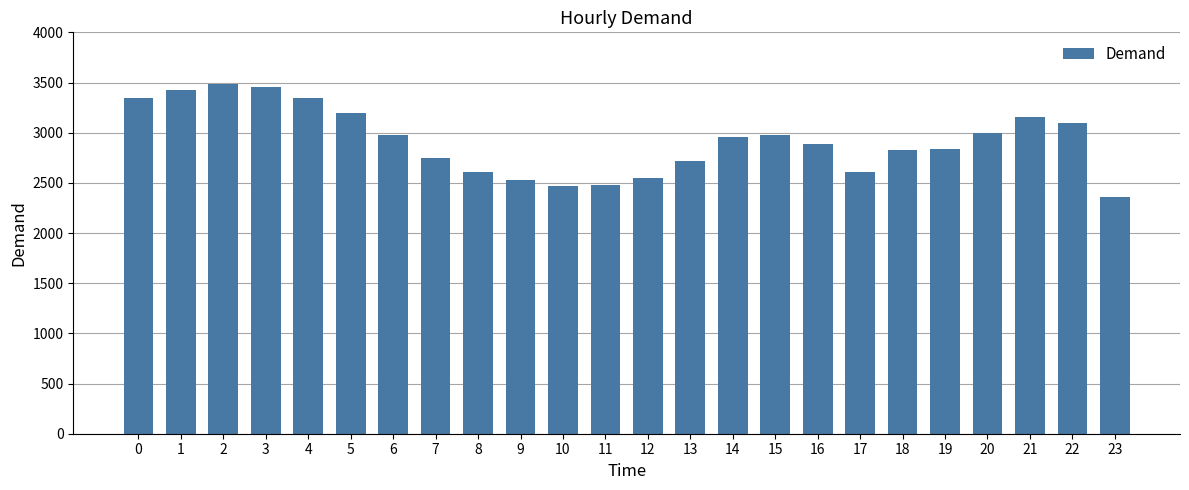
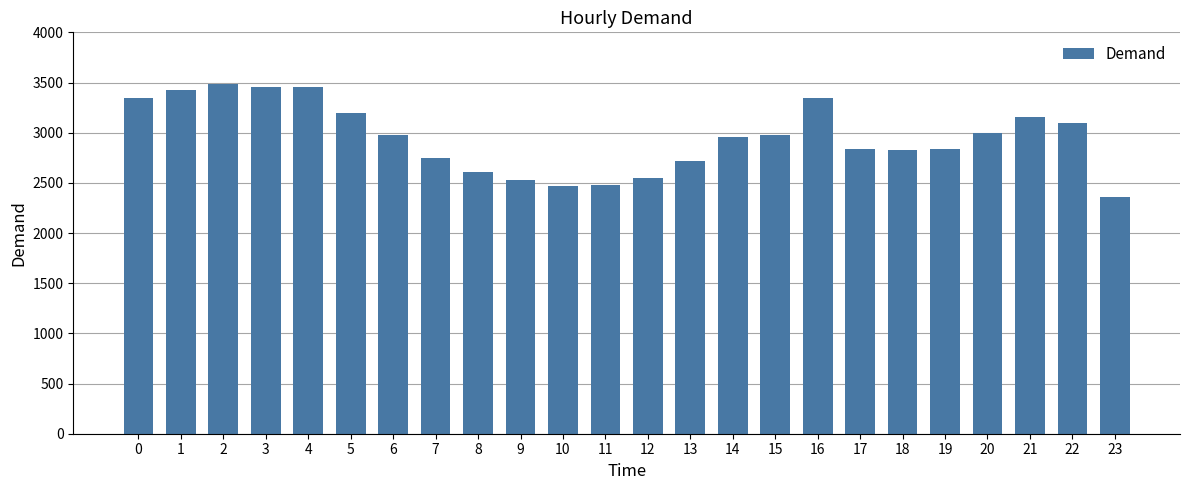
4: 3350 -> 3460
16: 2890 -> 3350
17: 2610 -> 2840
